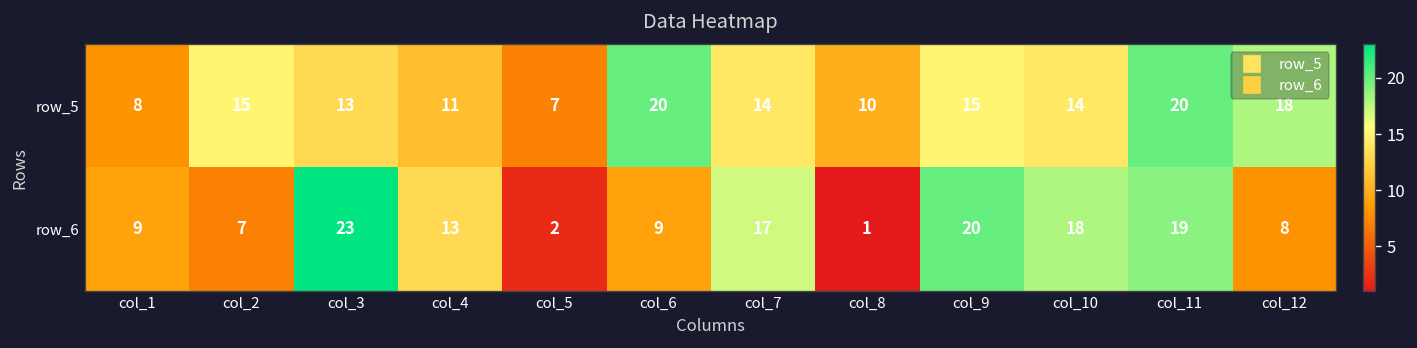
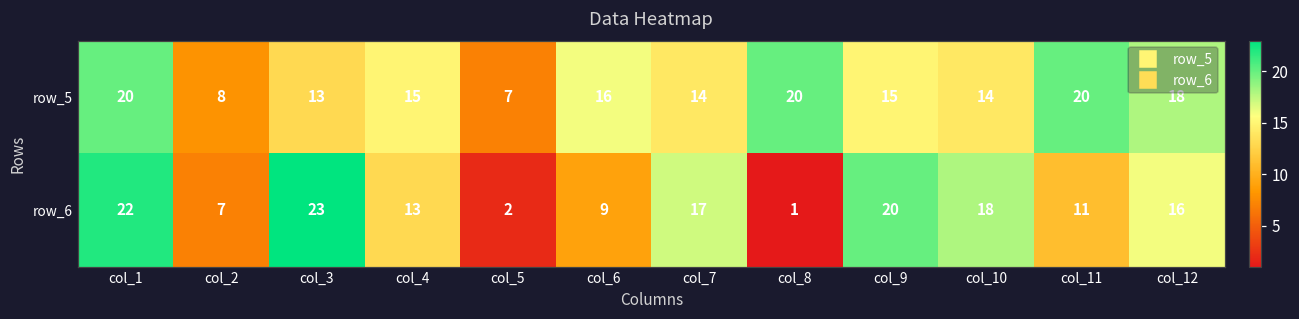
row_5, col_1: 8 -> 20
row_5, col_2: 15 -> 8
row_5, col_4: 11 -> 15
row_5, col_6: 20 -> 16
row_5, col_8: 10 -> 20
row_6, col_1: 9 -> 22
row_6, col_11: 19 -> 11
row_6, col_12: 8 -> 16
